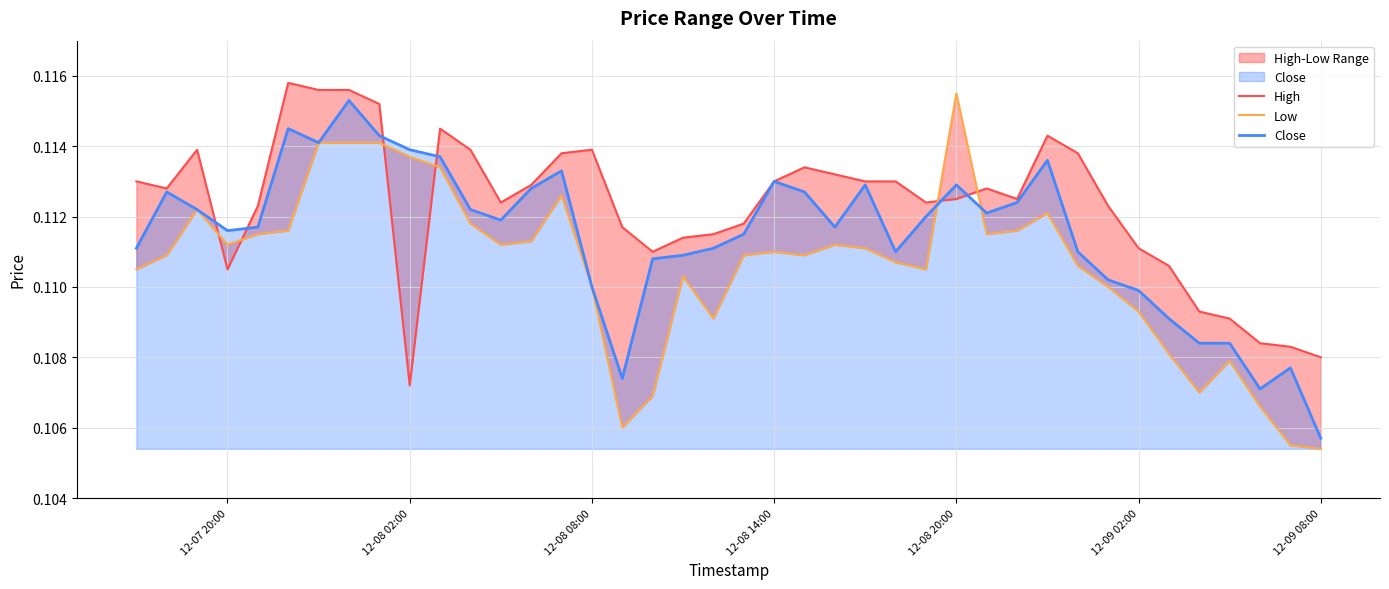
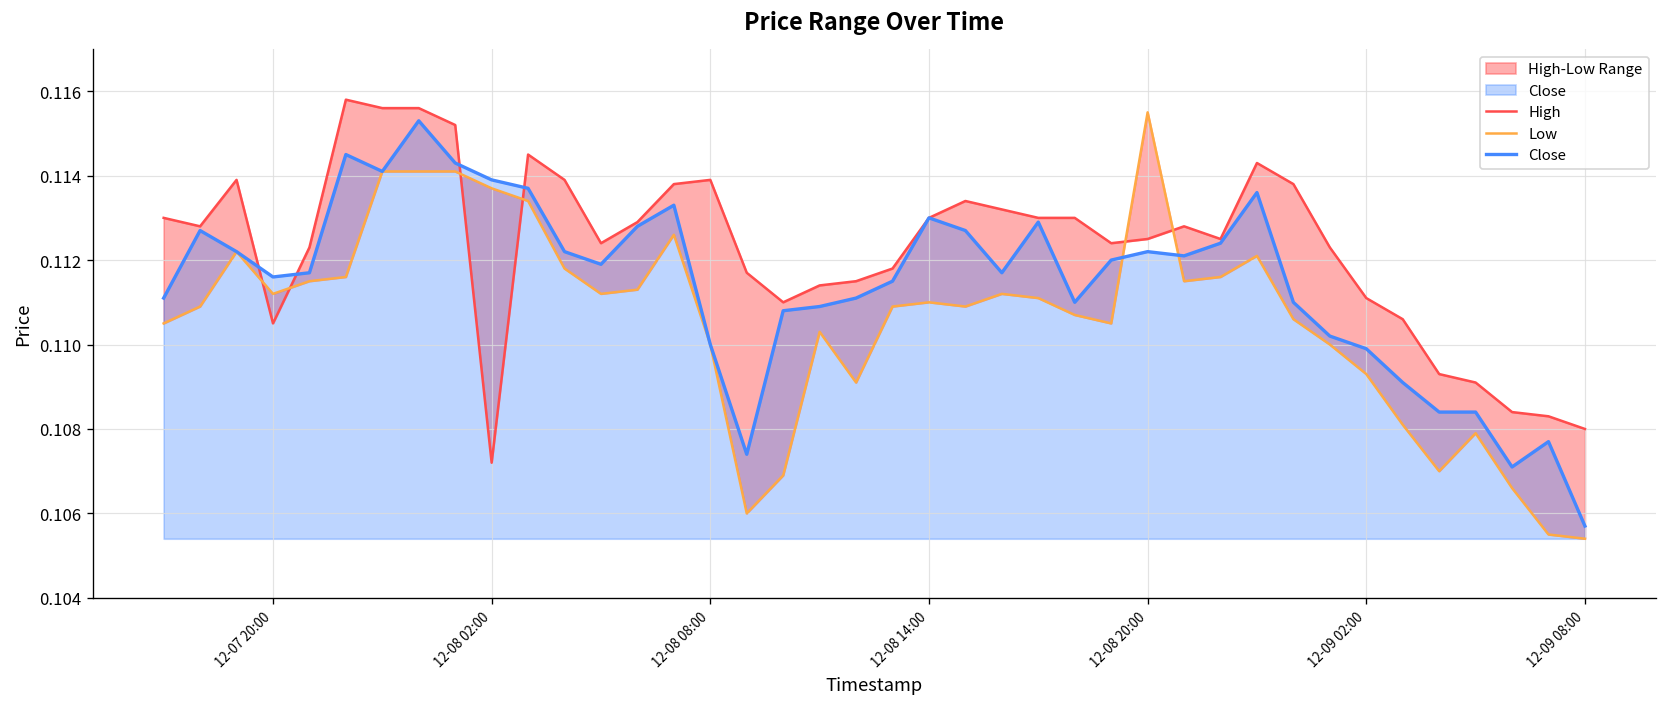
Close, 12-08 20:00: 0.1129 -> 0.1122
